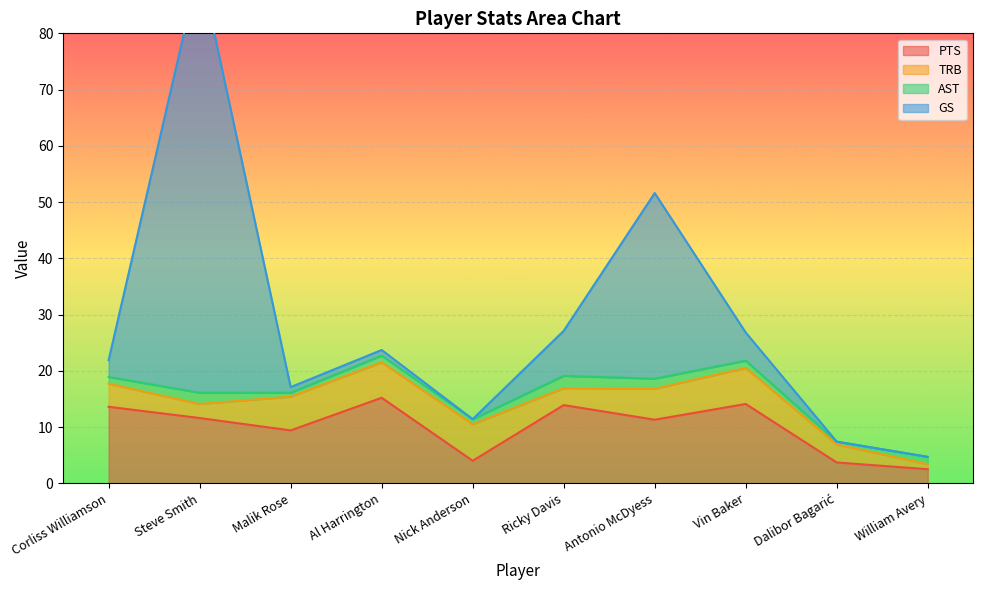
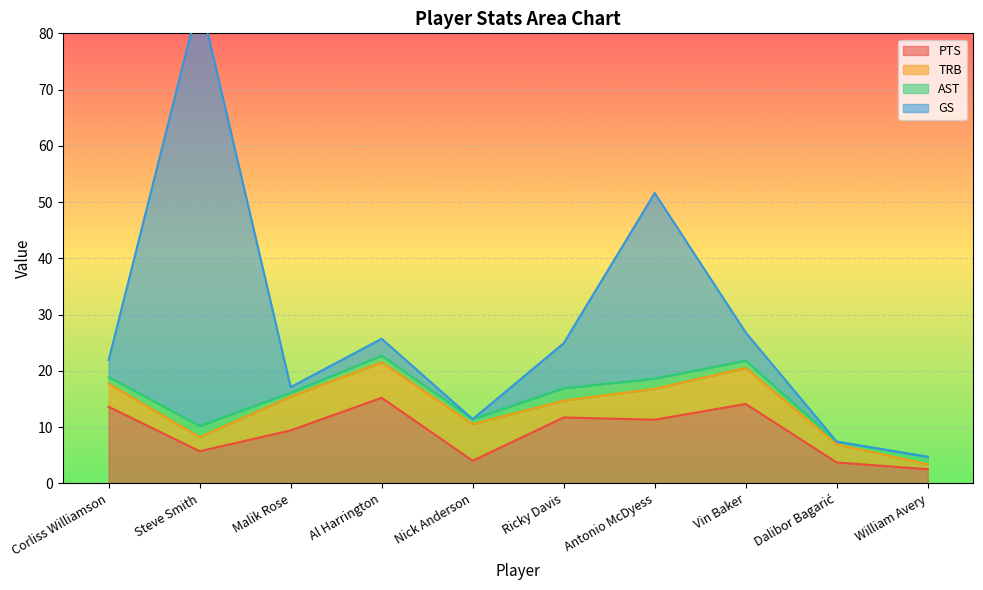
PTS, Steve Smith: 12 -> 6
GS, Al Harrington: 1 -> 3
PTS, Ricky Davis: 14 -> 12
